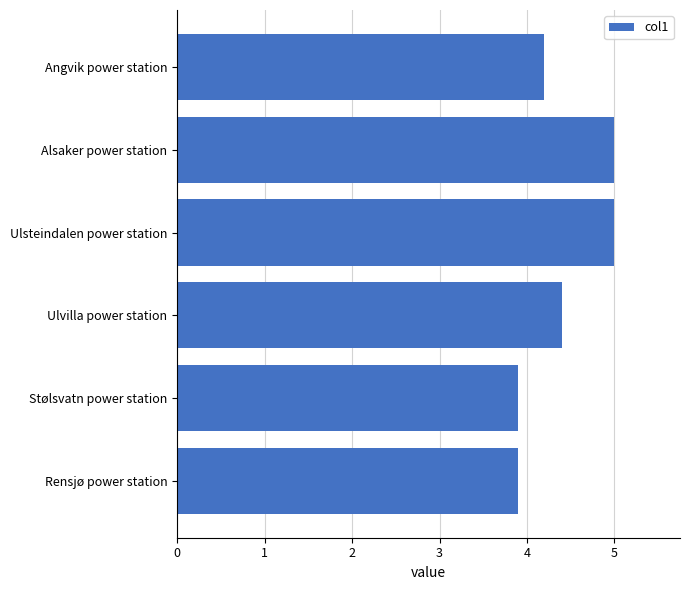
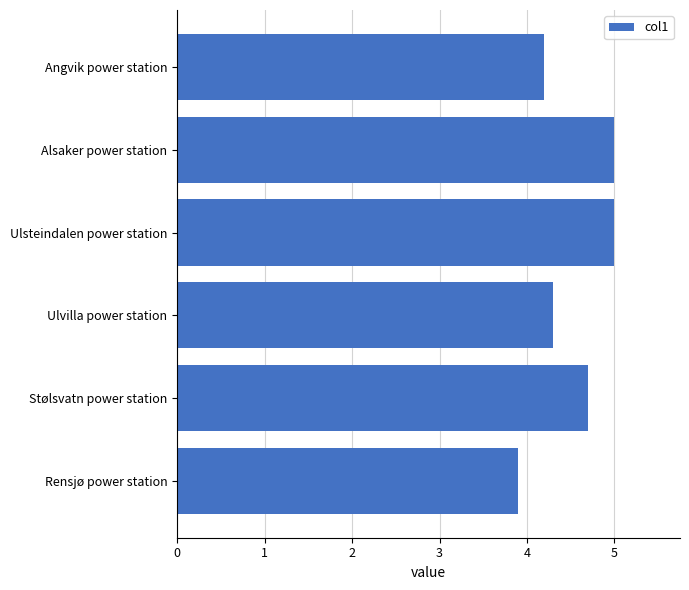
Ulvilla power station: 4.4 -> 4.3
Stølsvatn power station: 3.9 -> 4.7
